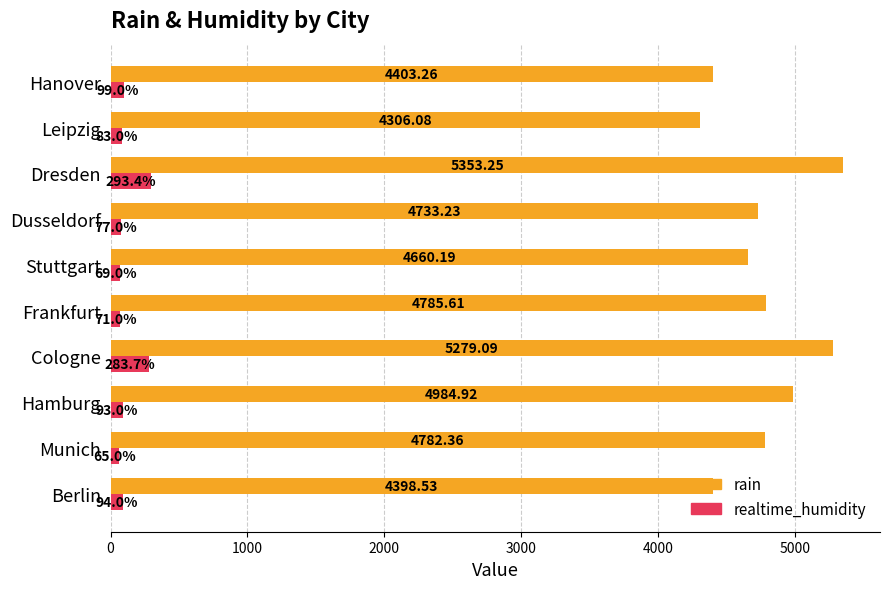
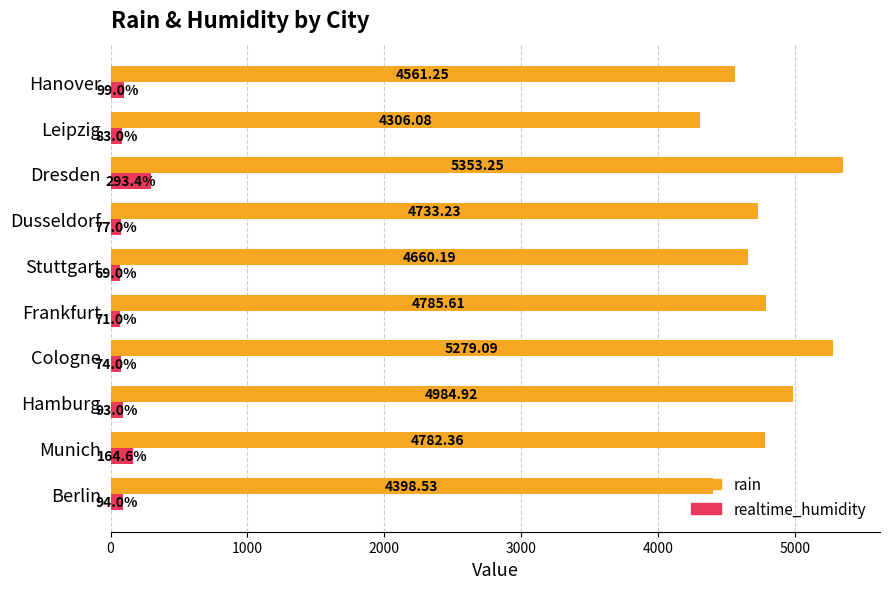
rain, Hanover: 4403.26 -> 4561.25
realtime_humidity, Cologne: 283.7% -> 74.0%
realtime_humidity, Munich: 65.0% -> 164.6%
